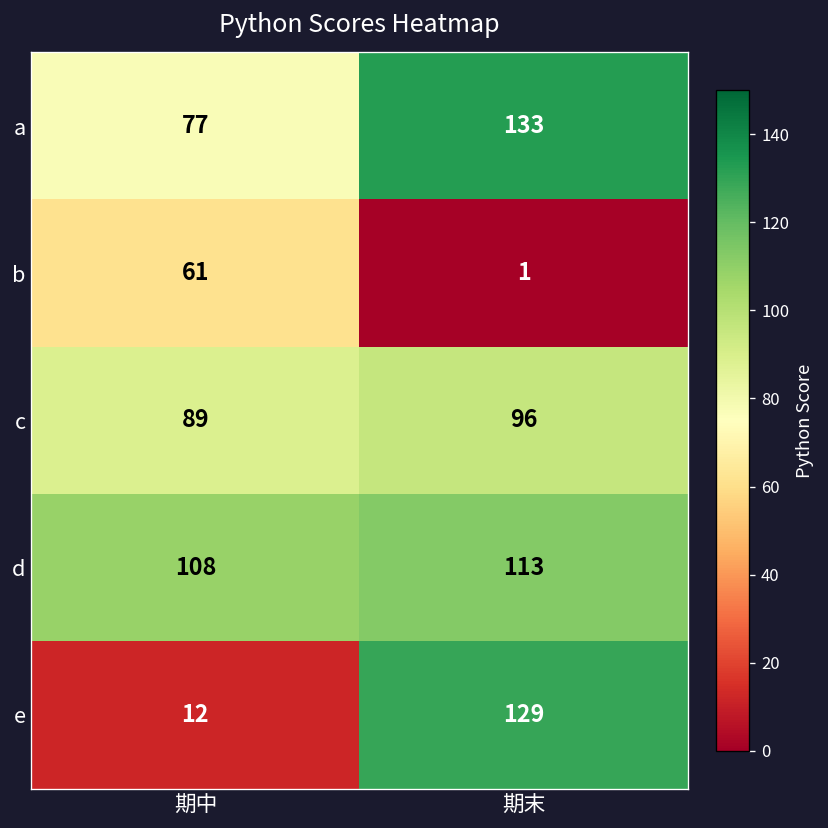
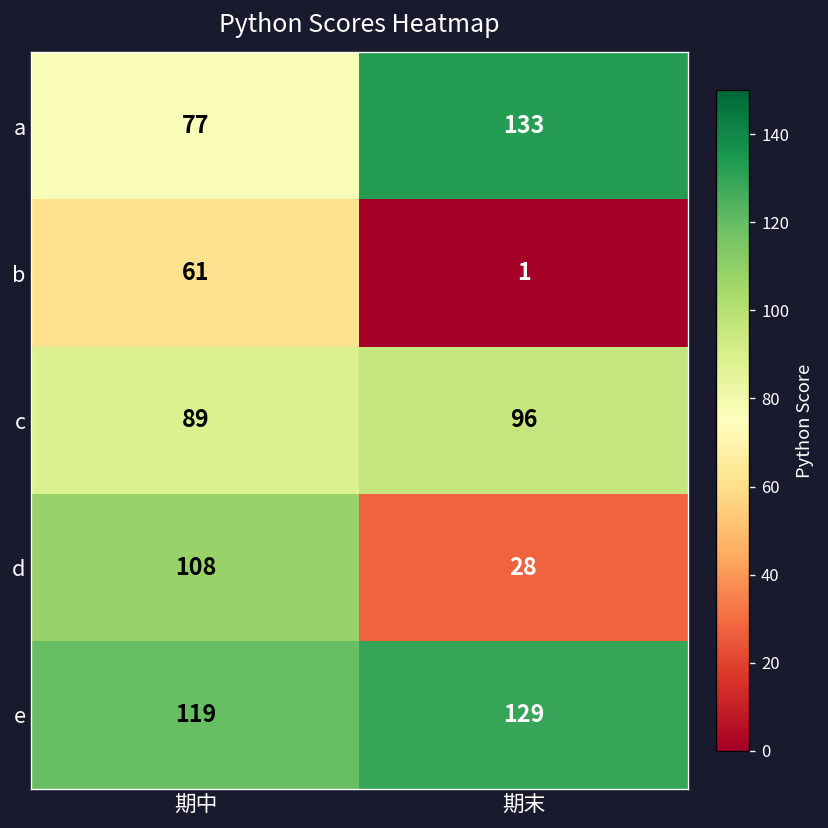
d, 期末: 113 -> 28
e, 期中: 12 -> 119
